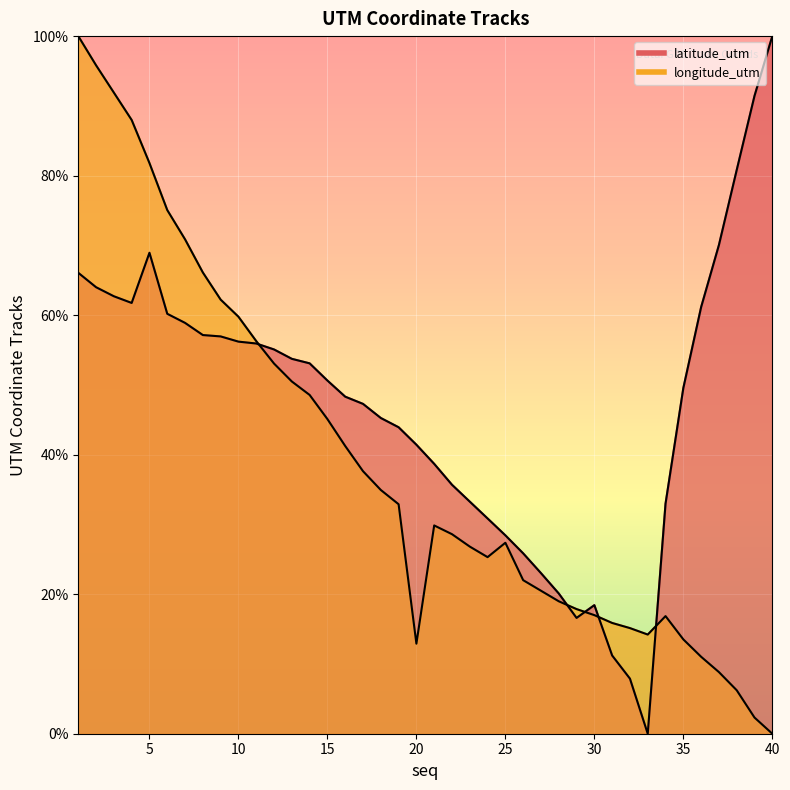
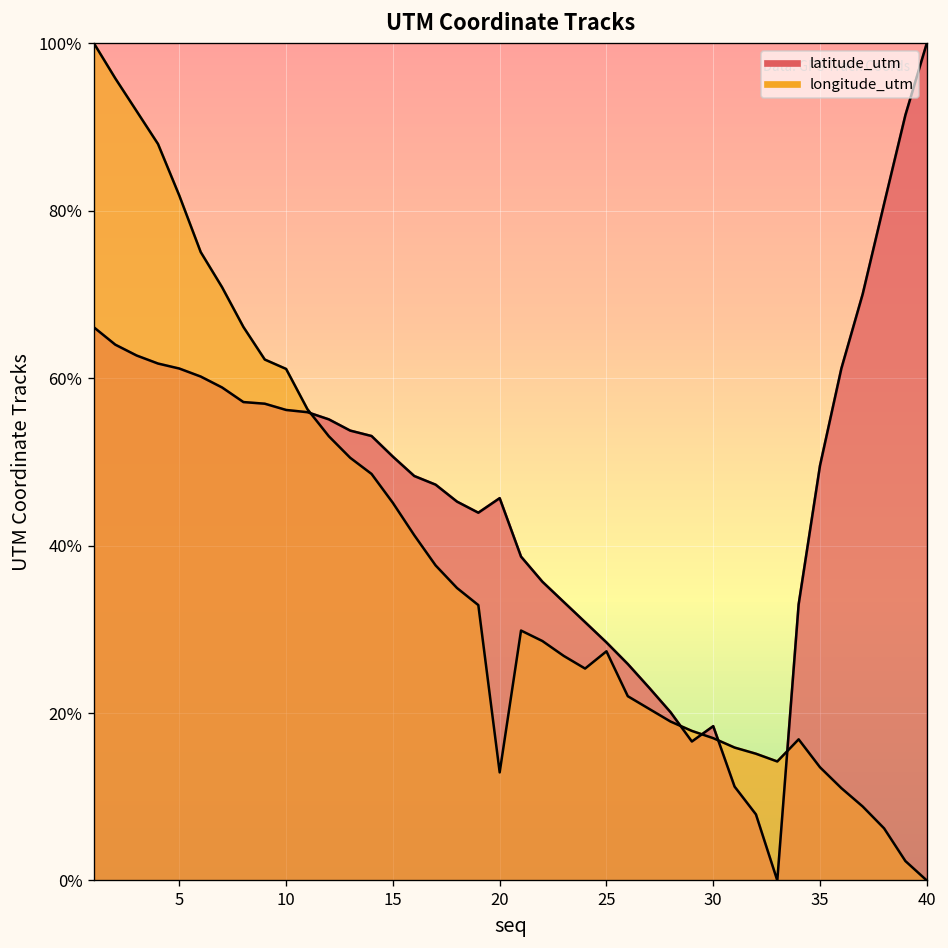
latitude_utm, 5: 69% -> 61%
longitude_utm, 10: 60% -> 61%
latitude_utm, 20: 41% -> 46%
